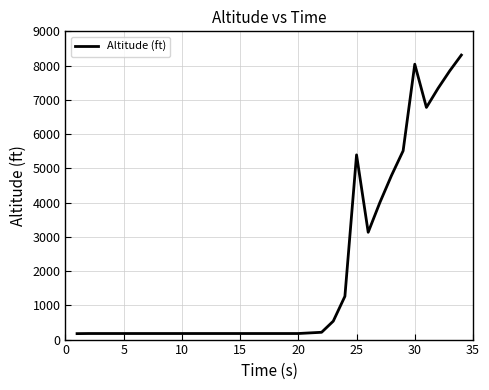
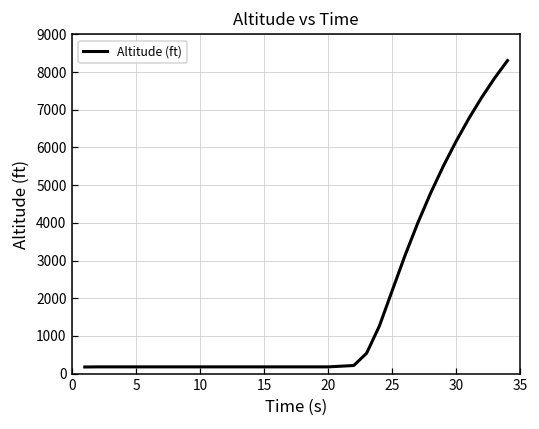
25: 5400 -> 2200
30: 8000 -> 6200
